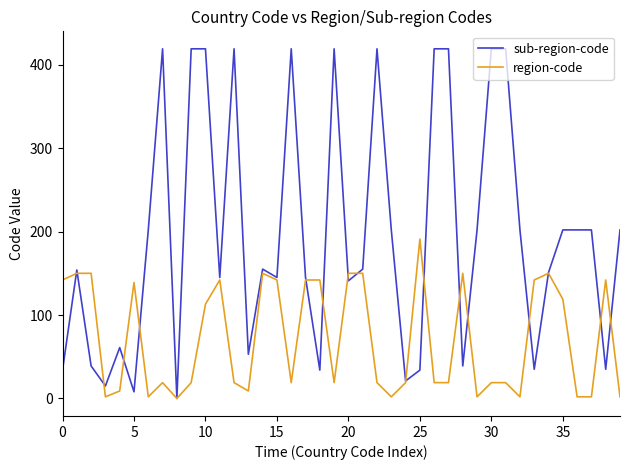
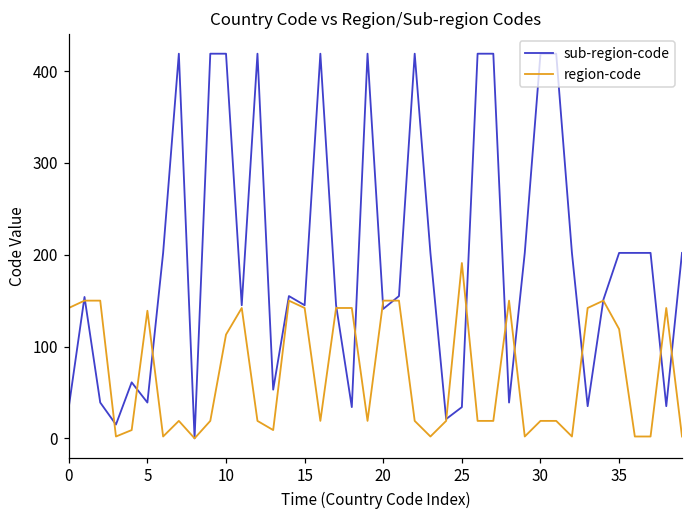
sub-region-code, 5: 10 -> 40
